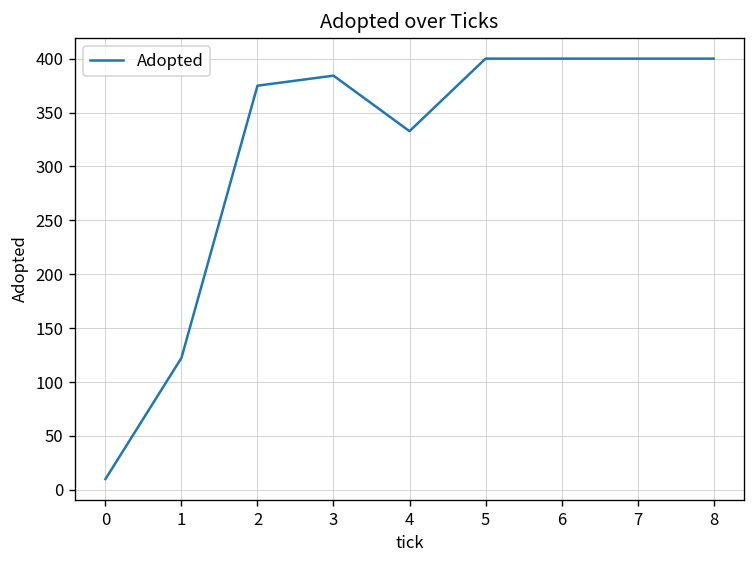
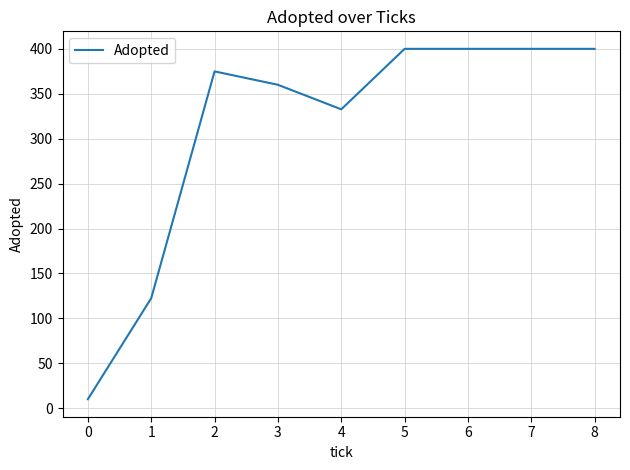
3: 380 -> 360
